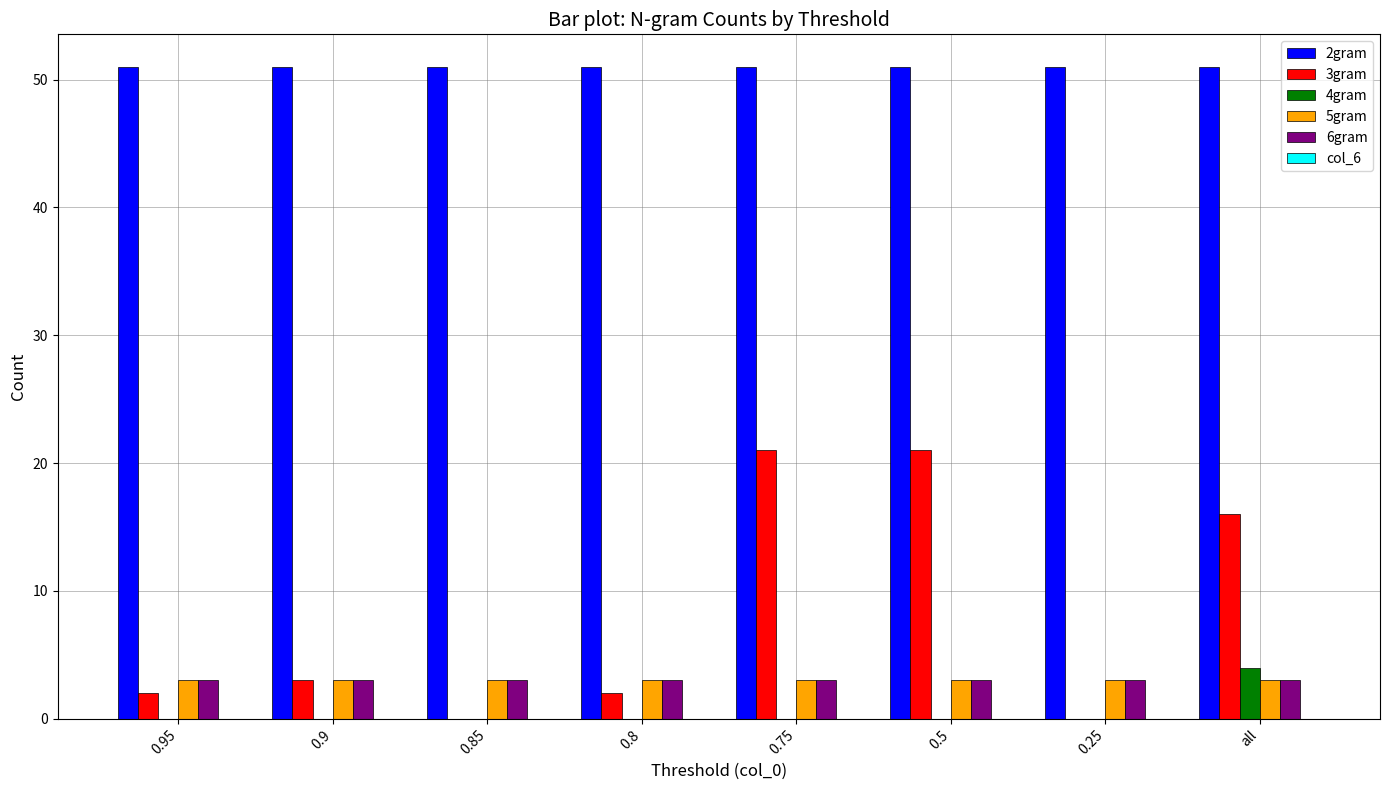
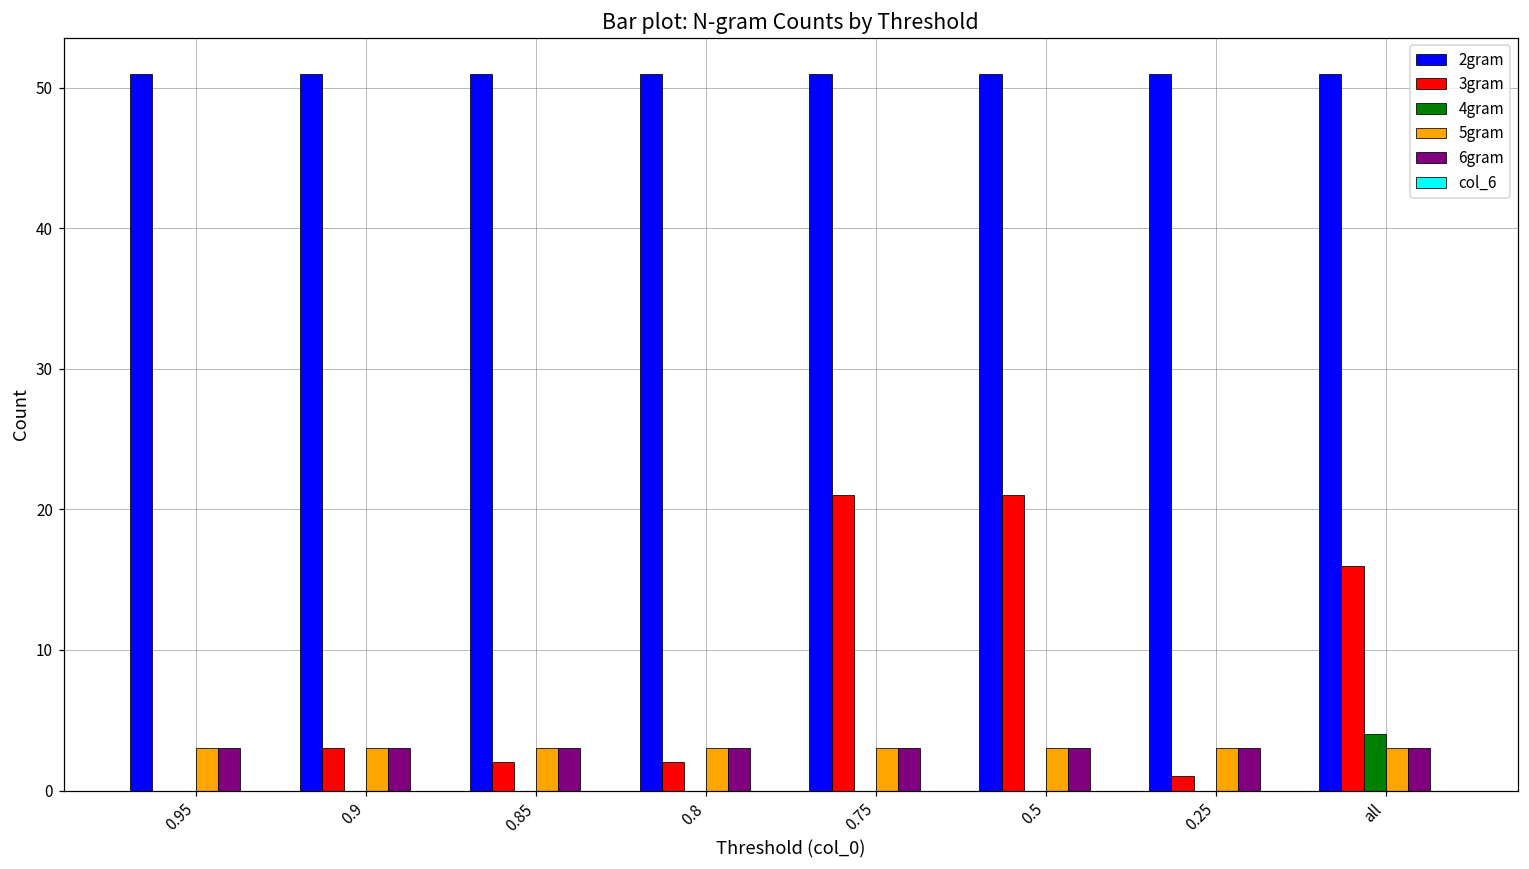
3gram, 0.95: 2 -> 0
3gram, 0.85: 0 -> 2
3gram, 0.25: 0 -> 1
